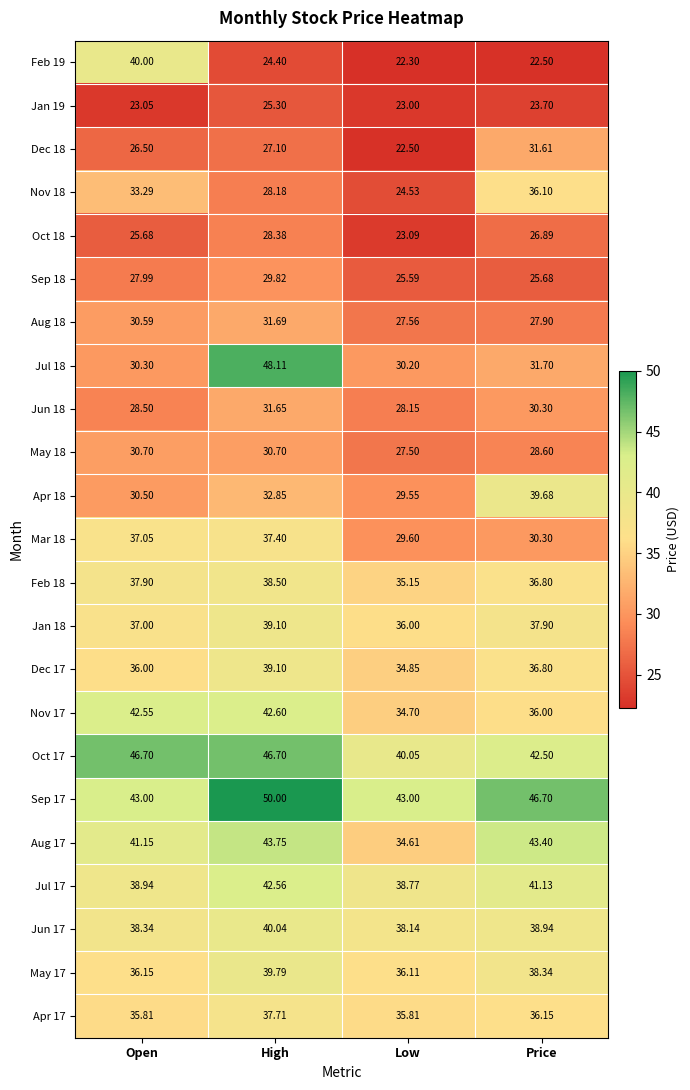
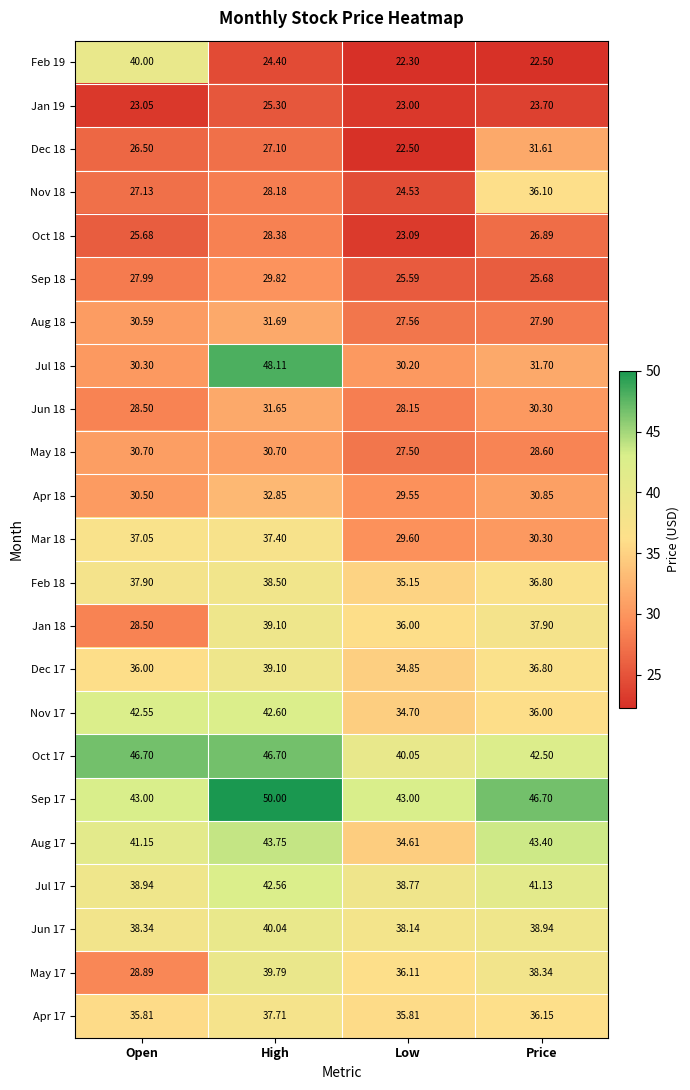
Nov 18, Open: 33.29 -> 27.13
Apr 18, Price: 39.68 -> 30.85
Jan 18, Open: 37.00 -> 28.50
May 17, Open: 36.15 -> 28.89
